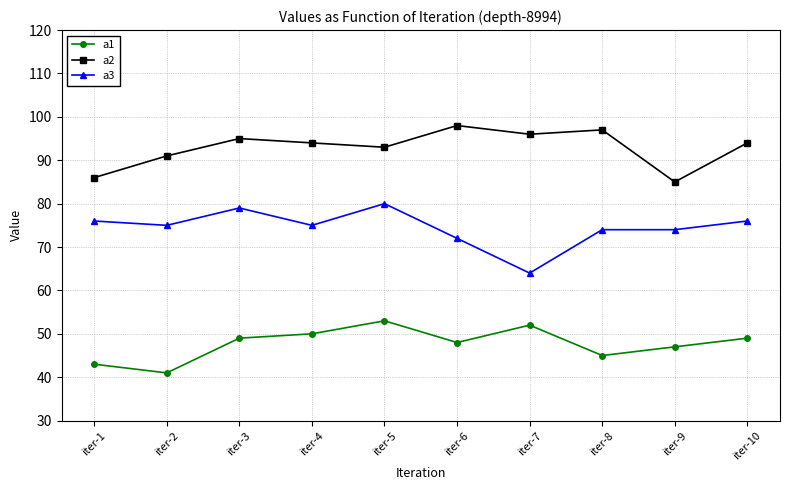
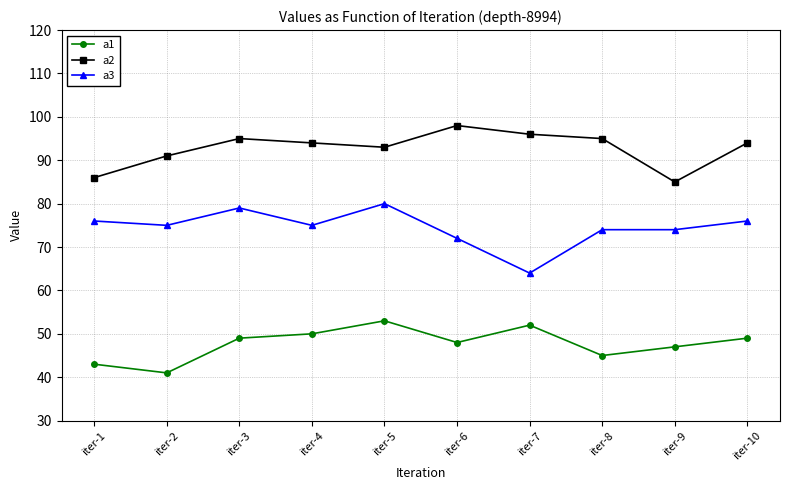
a2, iter-8: 97 -> 95
